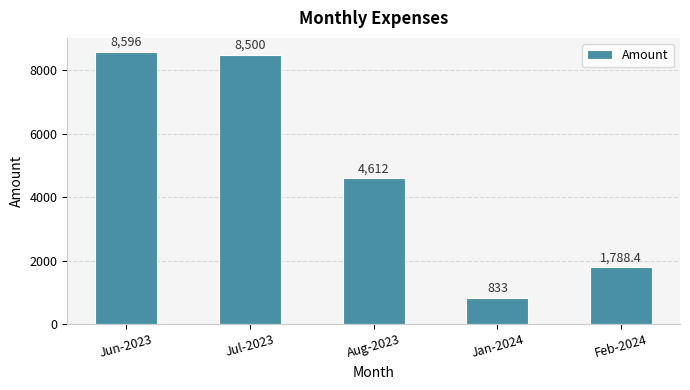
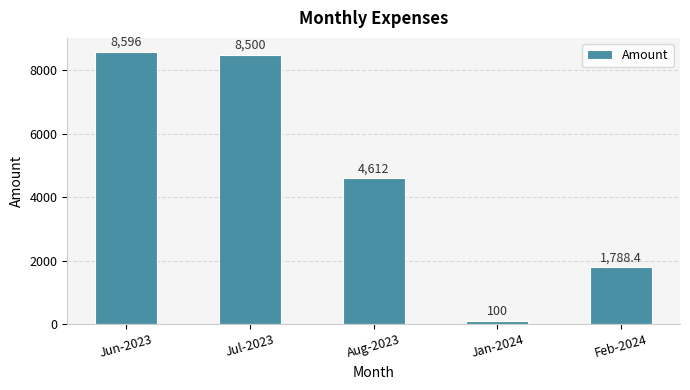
Jan-2024: 833 -> 100
